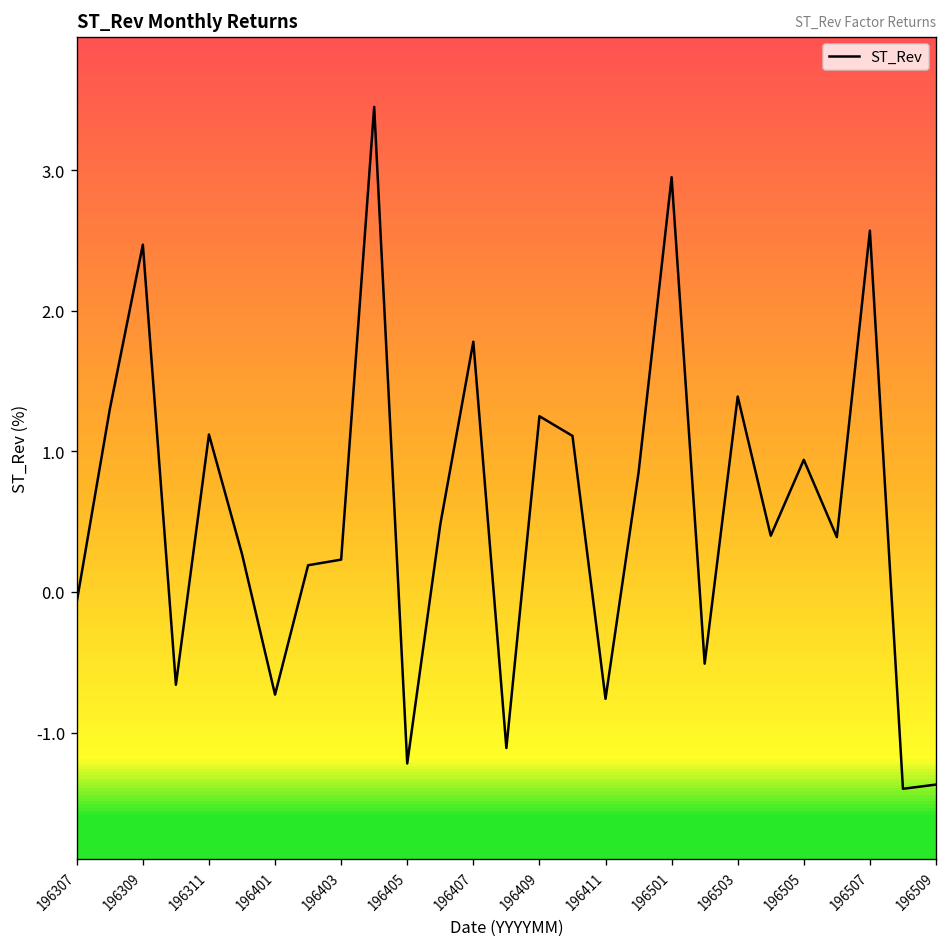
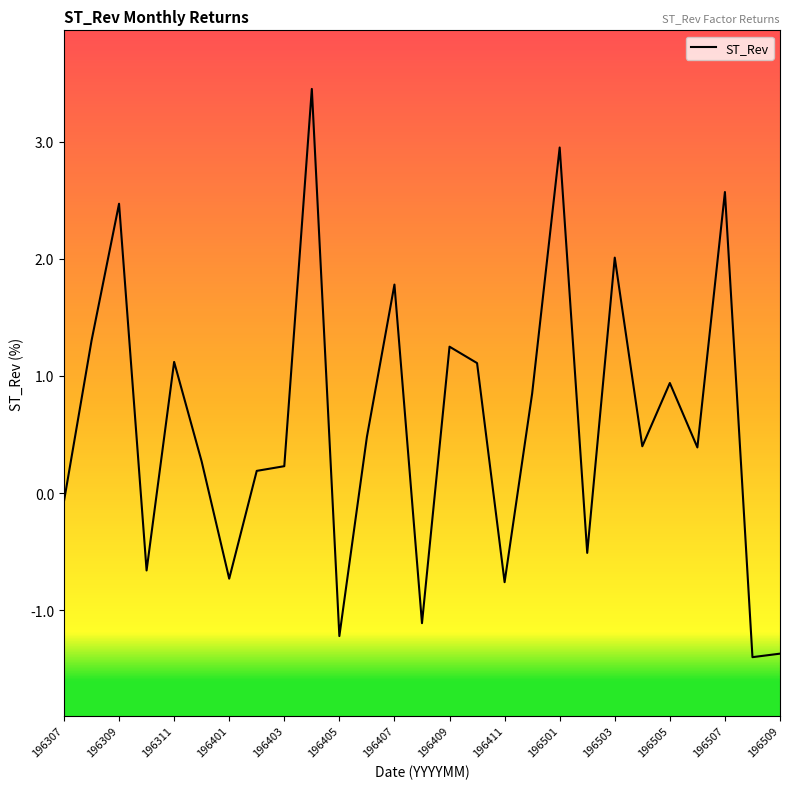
196503: 1.39 -> 2.01
